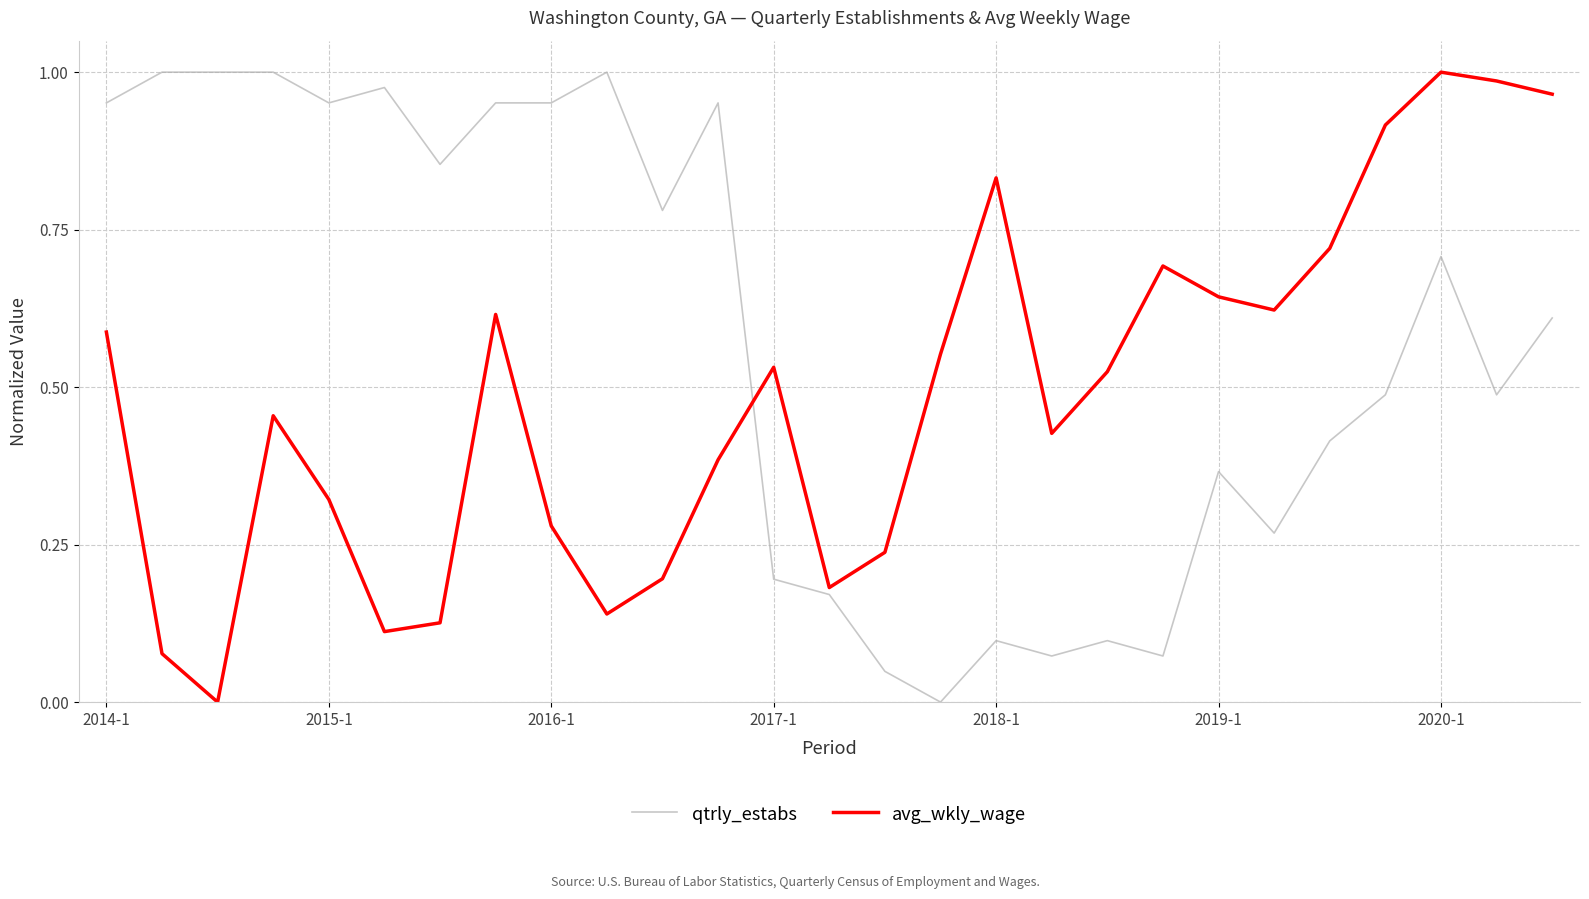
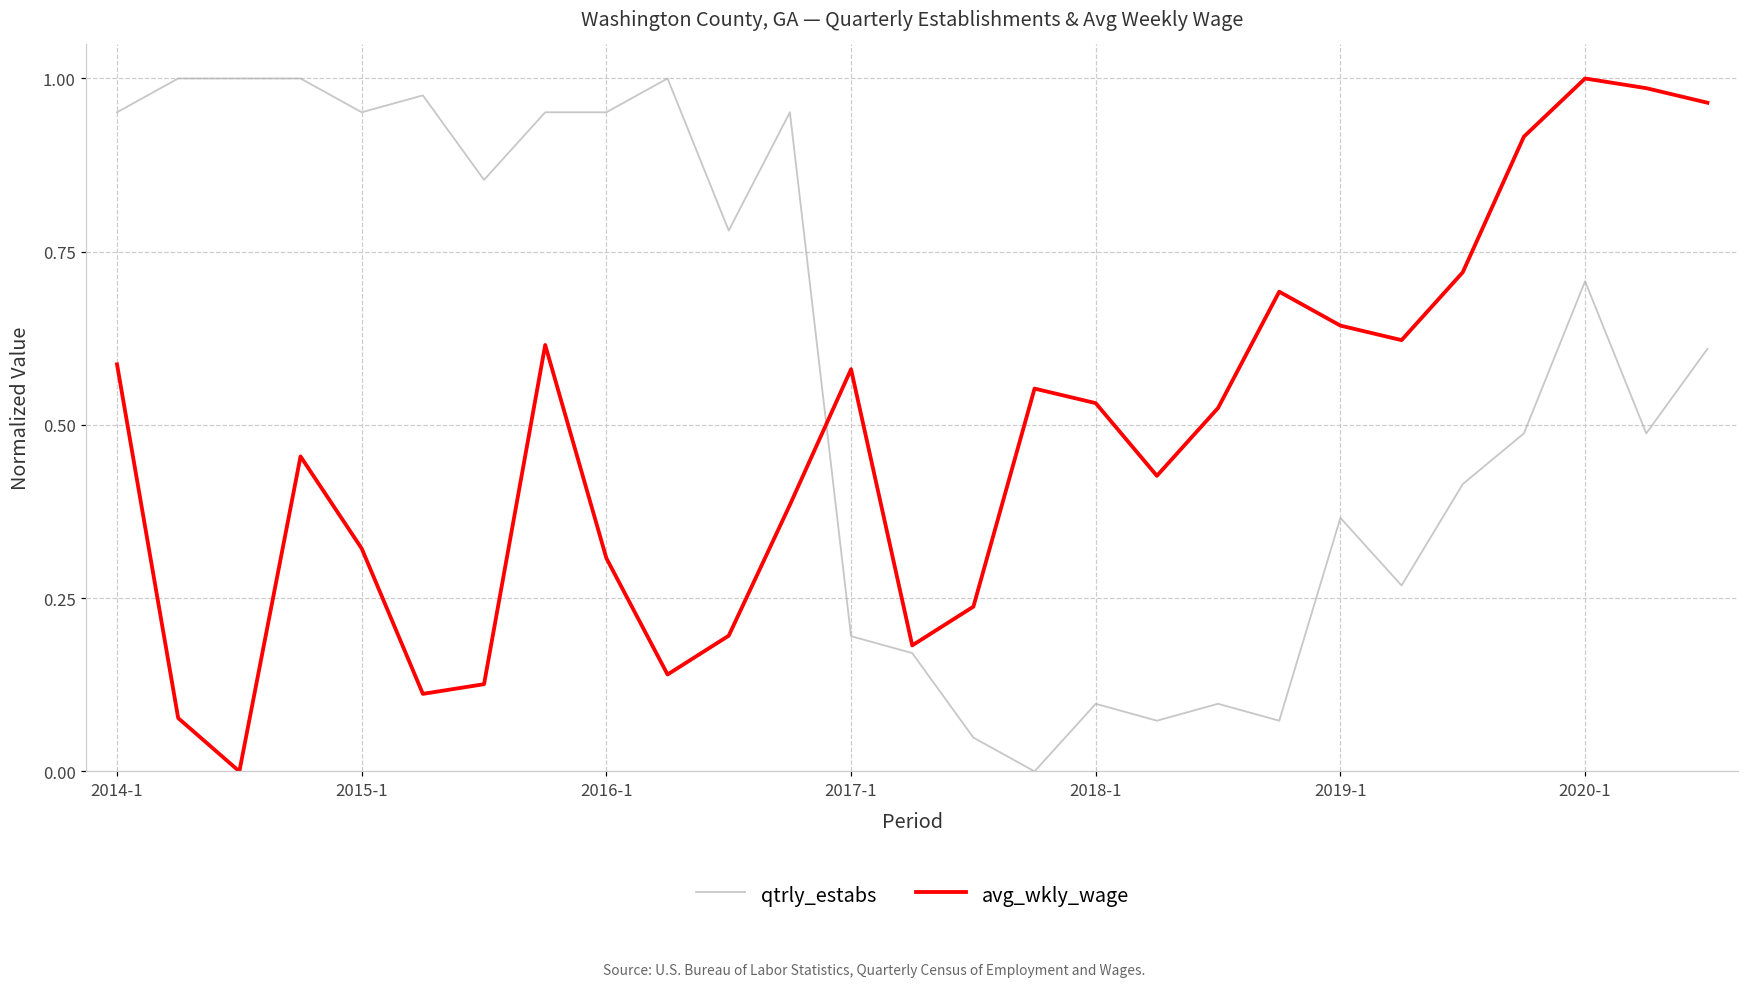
avg_wkly_wage, 2016-1: 0.28 -> 0.31
avg_wkly_wage, 2017-1: 0.53 -> 0.58
avg_wkly_wage, 2018-1: 0.83 -> 0.53
